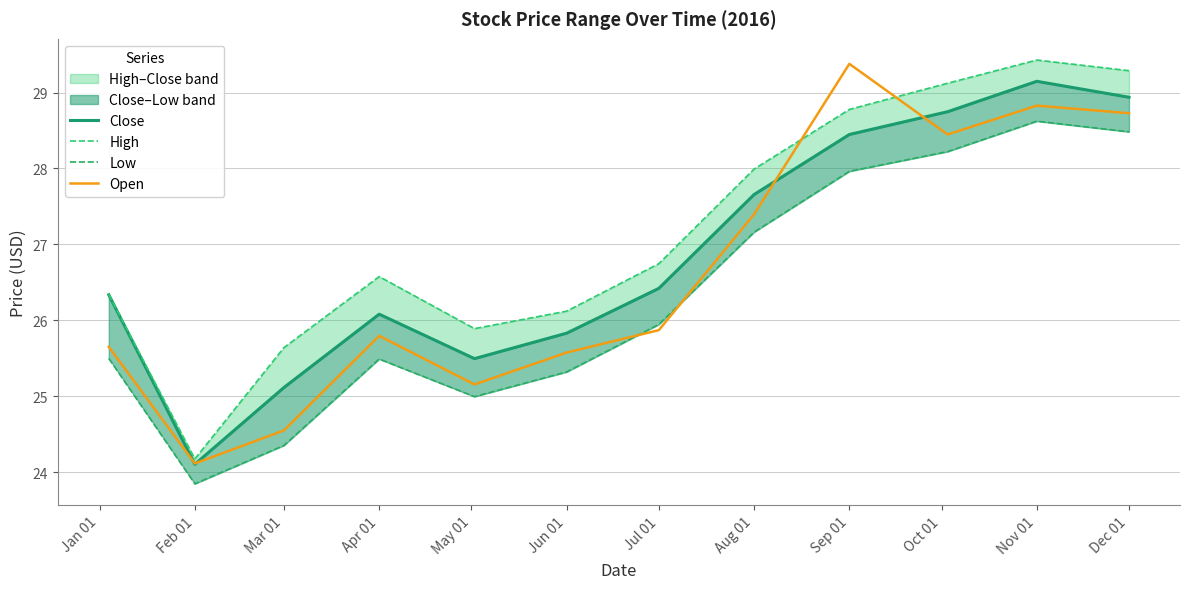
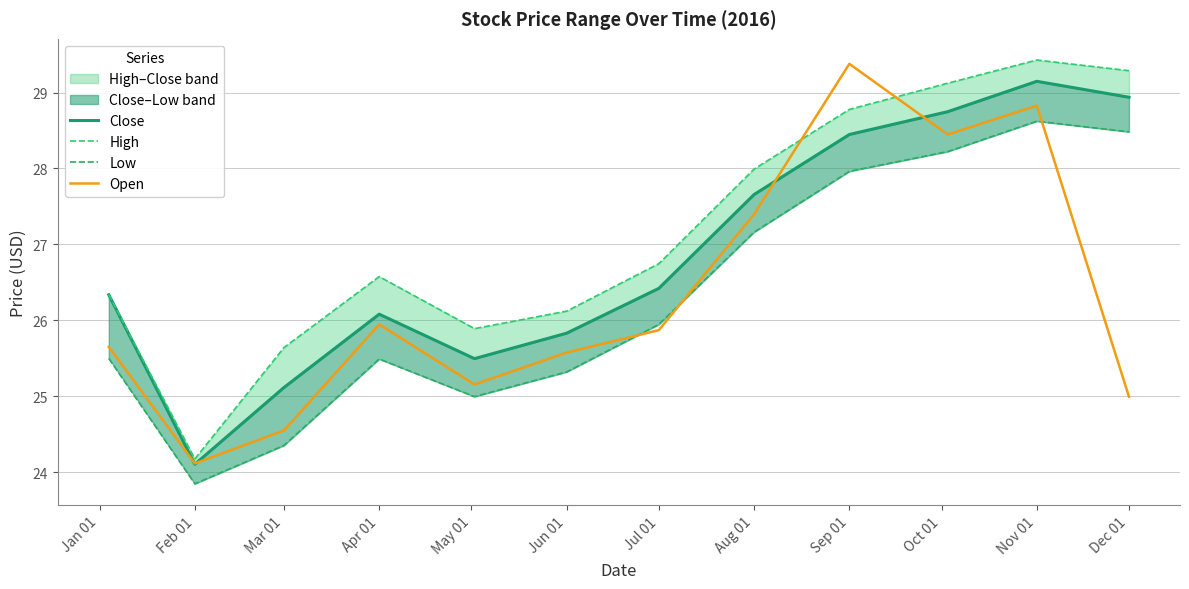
Open, Apr 01: 25.8 -> 25.9
Open, Dec 01: 28.7 -> 25.0
